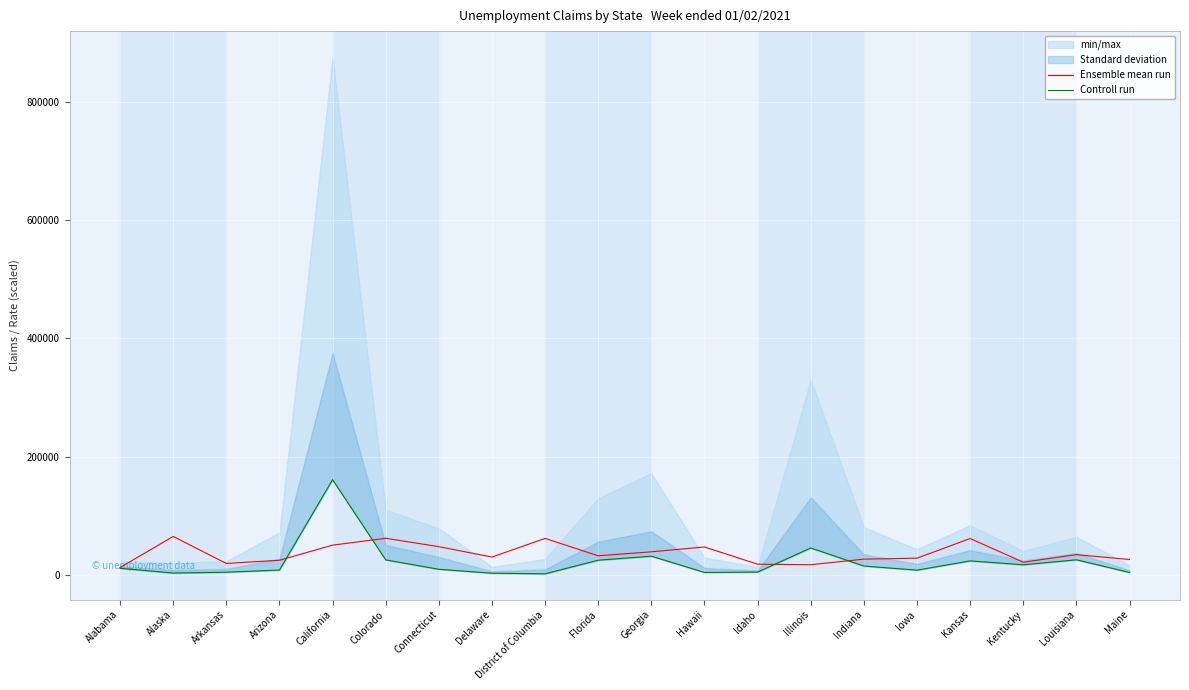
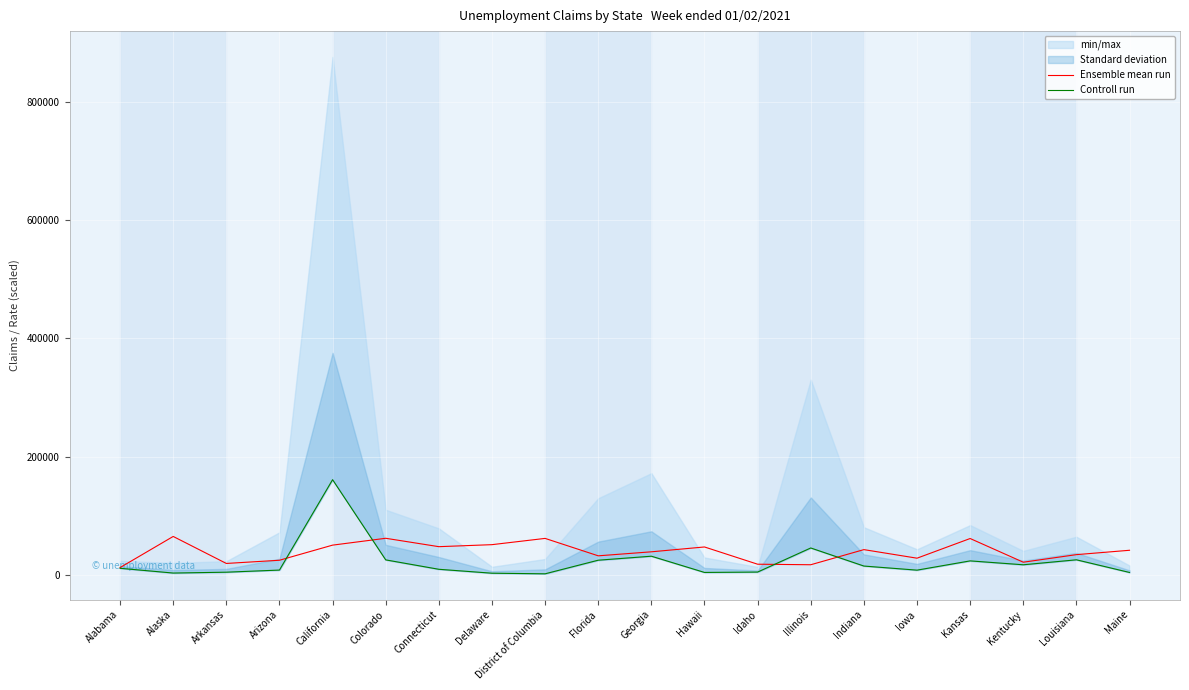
Ensemble mean run, Delaware: 30000 -> 50000
Ensemble mean run, Indiana: 30000 -> 40000
Ensemble mean run, Maine: 30000 -> 40000
